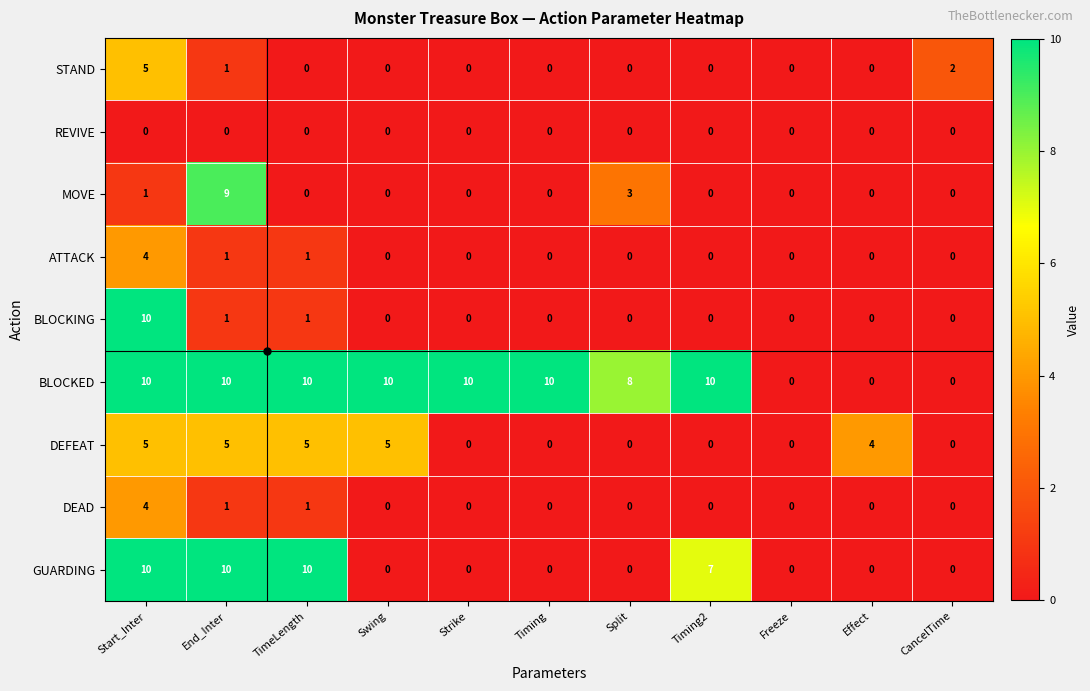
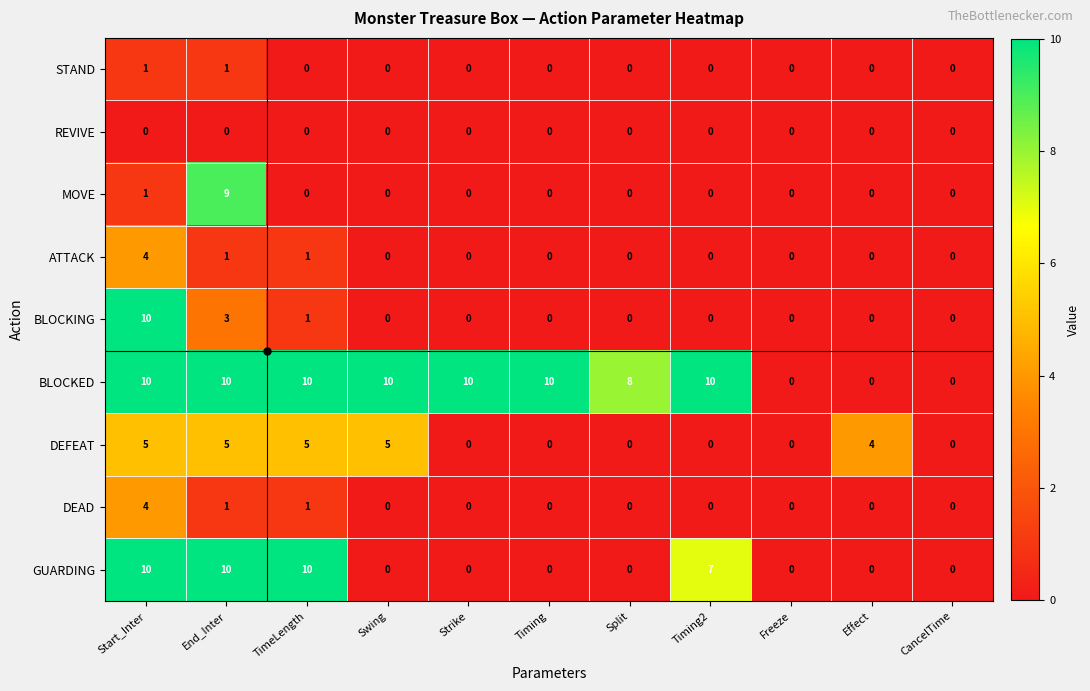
STAND, Start_Inter: 5 -> 1
STAND, CancelTime: 2 -> 0
MOVE, Split: 3 -> 0
BLOCKING, End_Inter: 1 -> 3
